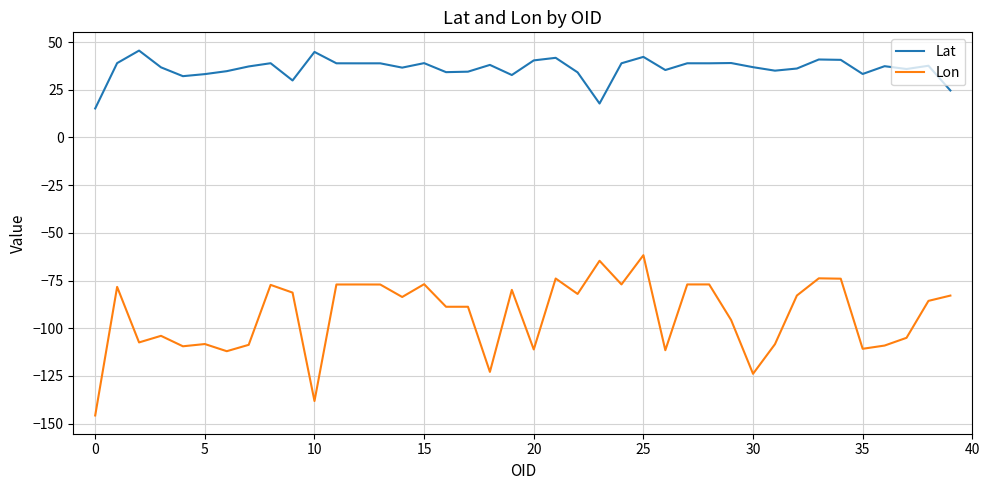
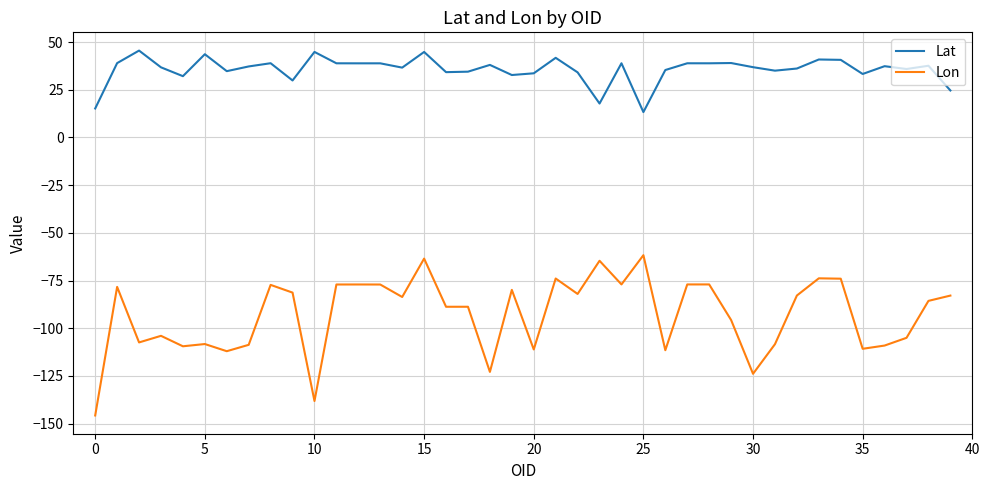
Lat, 5: 33 -> 44
Lat, 15: 39 -> 45
Lon, 15: -77 -> -63
Lat, 20: 40 -> 34
Lat, 25: 42 -> 13
